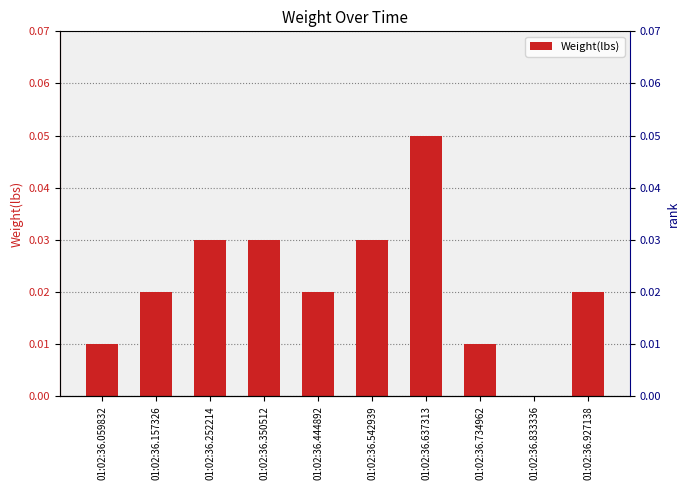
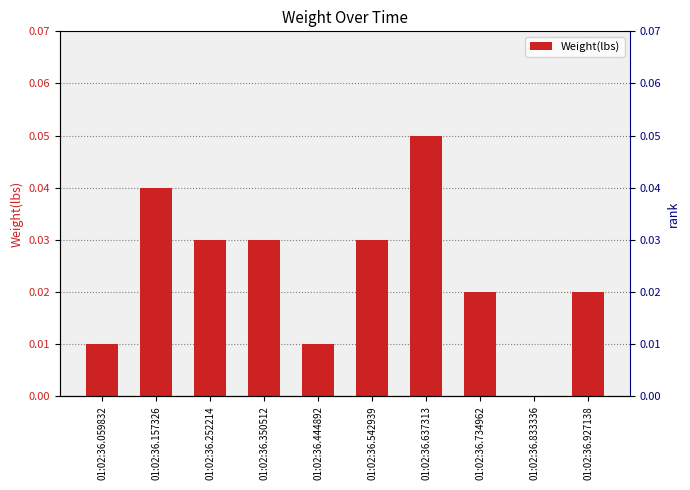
01:02:36.157326: 0.02 -> 0.04
01:02:36.444892: 0.02 -> 0.01
01:02:36.734962: 0.01 -> 0.02
